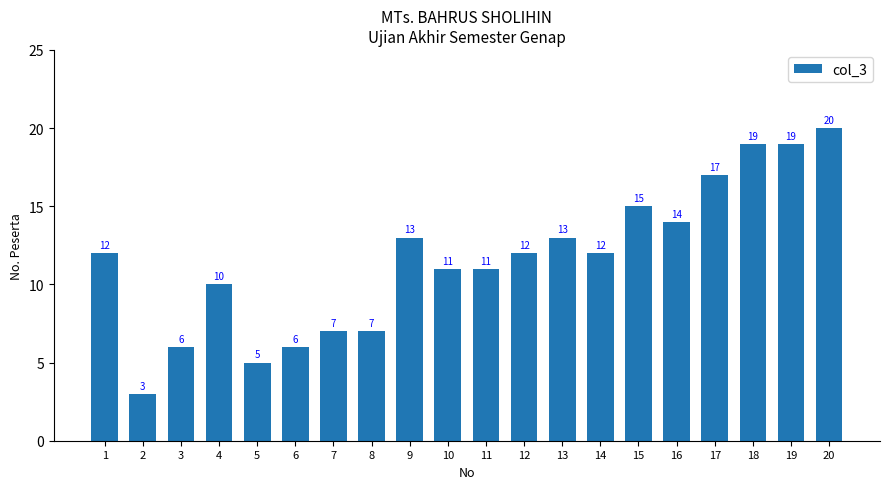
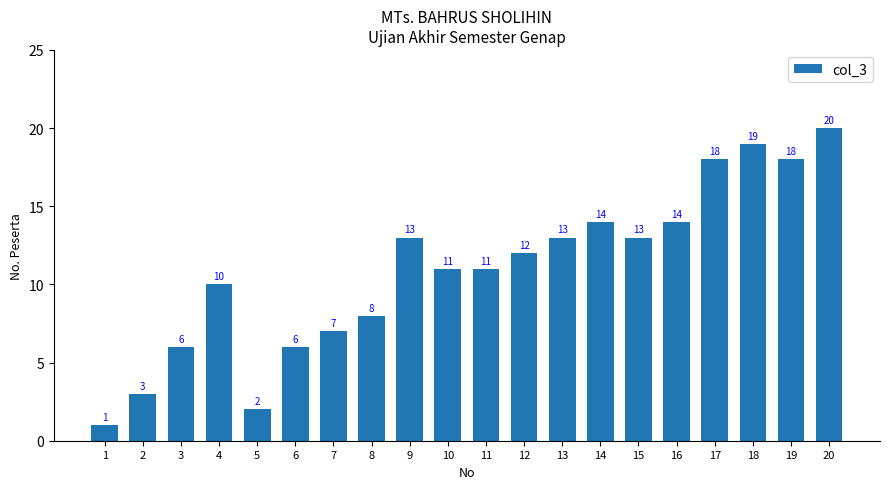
1: 12 -> 1
5: 5 -> 2
8: 7 -> 8
14: 12 -> 14
15: 15 -> 13
17: 17 -> 18
19: 19 -> 18
